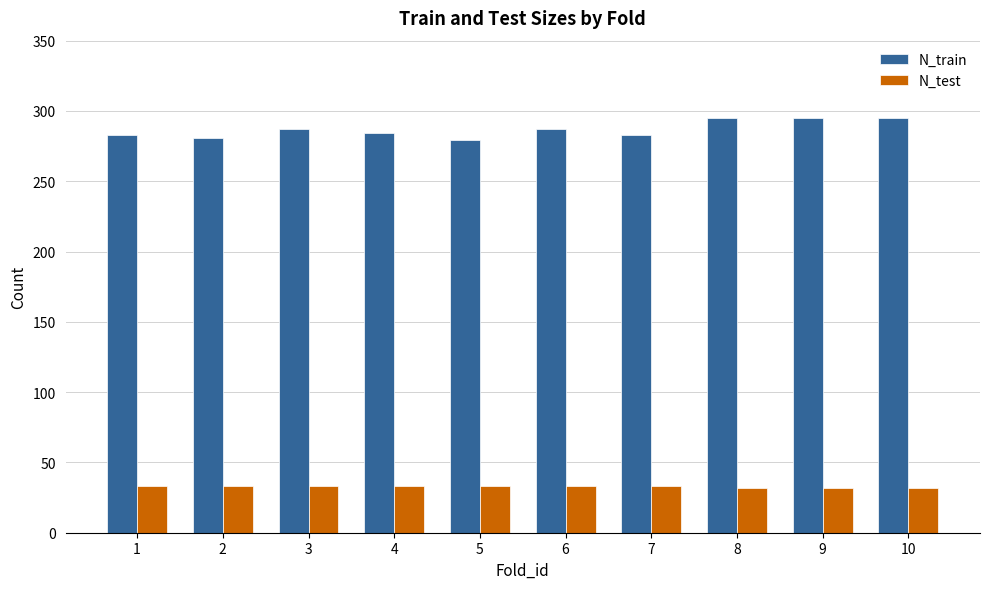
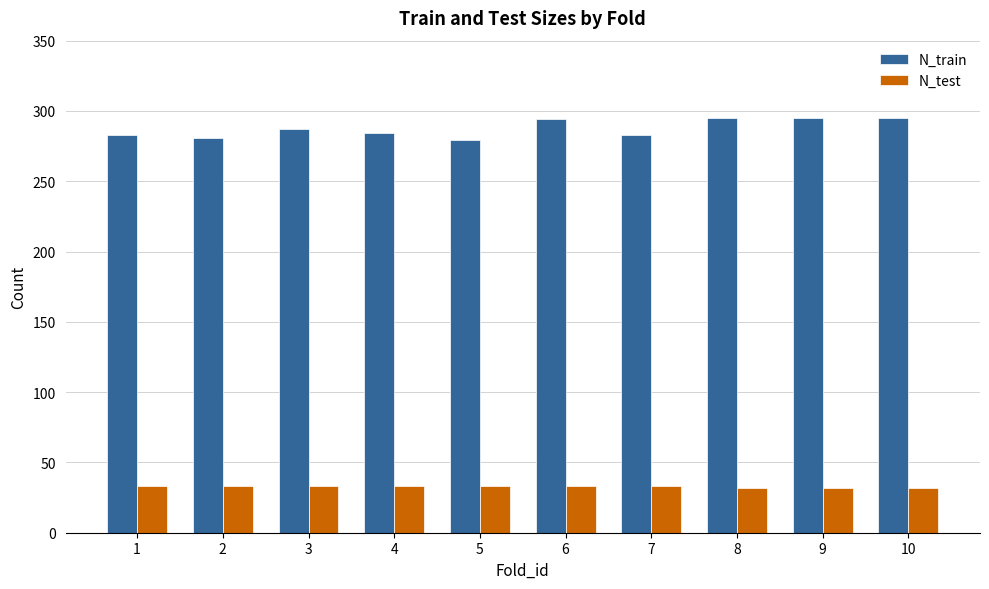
N_train, 6: 287 -> 294
